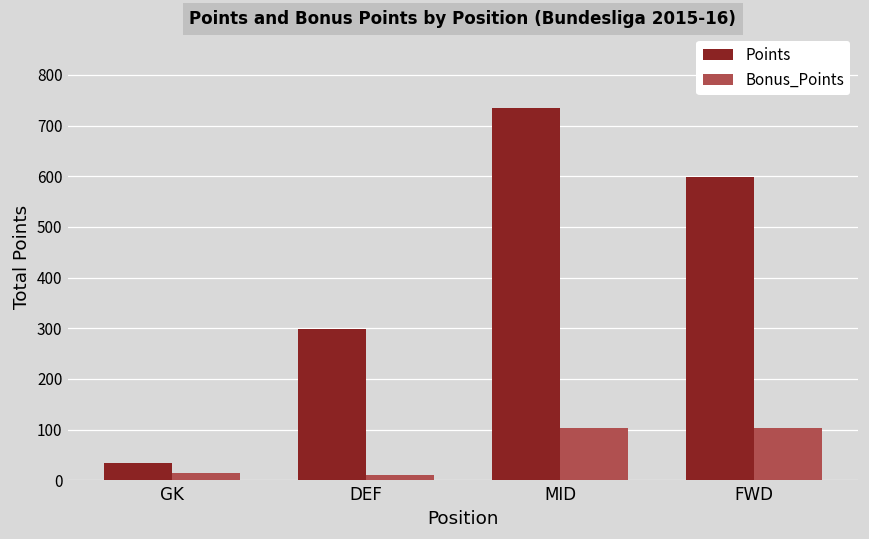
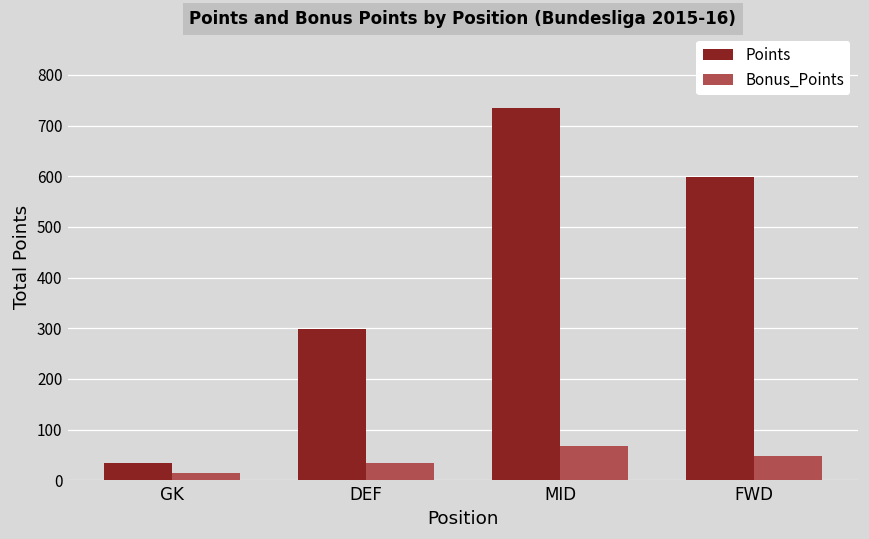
Bonus_Points, DEF: 10 -> 30
Bonus_Points, MID: 100 -> 70
Bonus_Points, FWD: 100 -> 50
